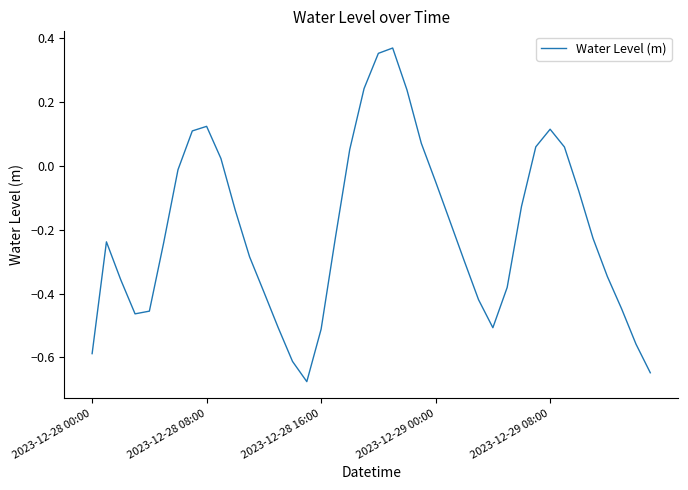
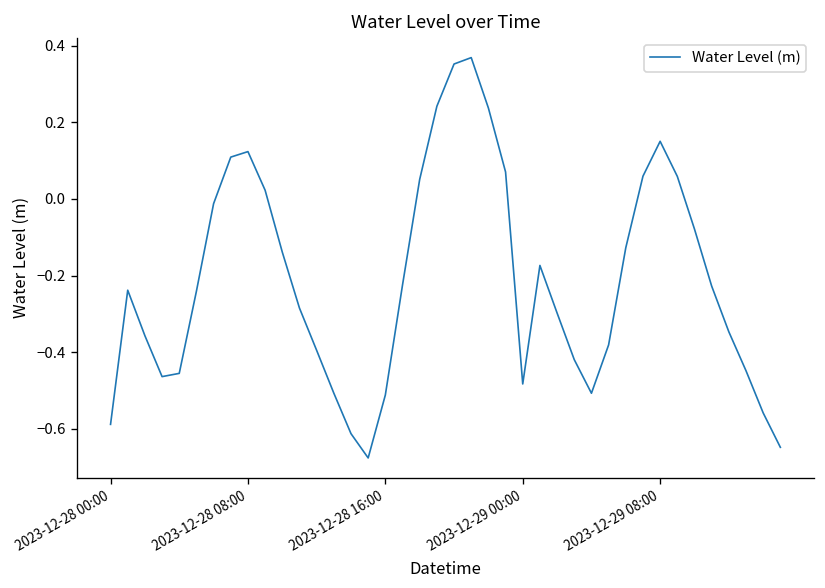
2023-12-29 00:00: -0.05 -> -0.48
2023-12-29 08:00: 0.11 -> 0.15
